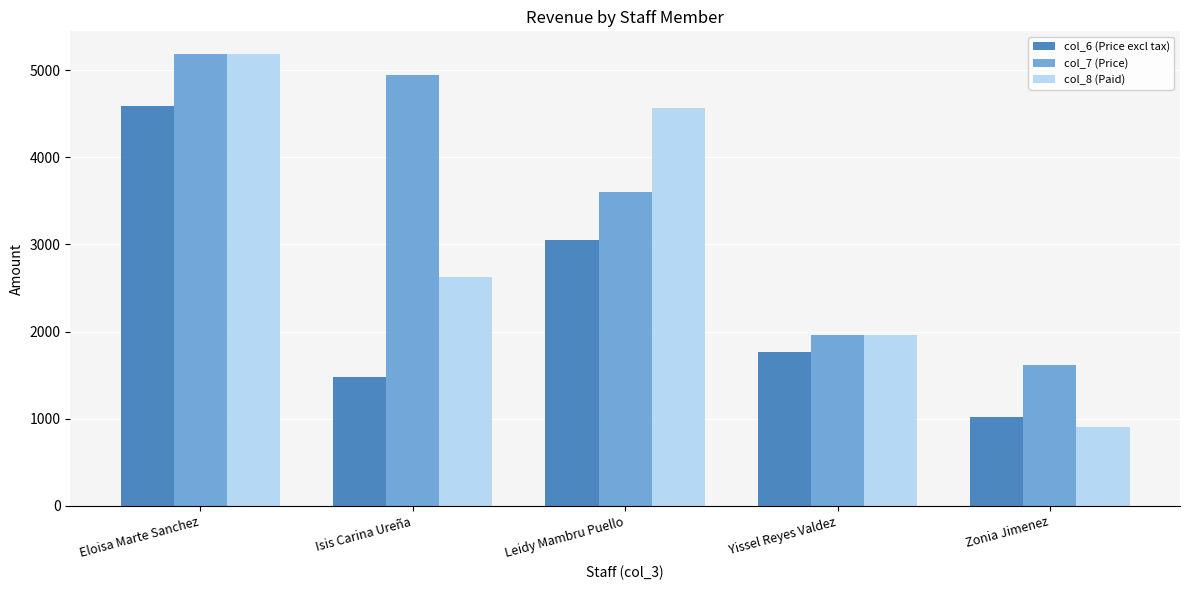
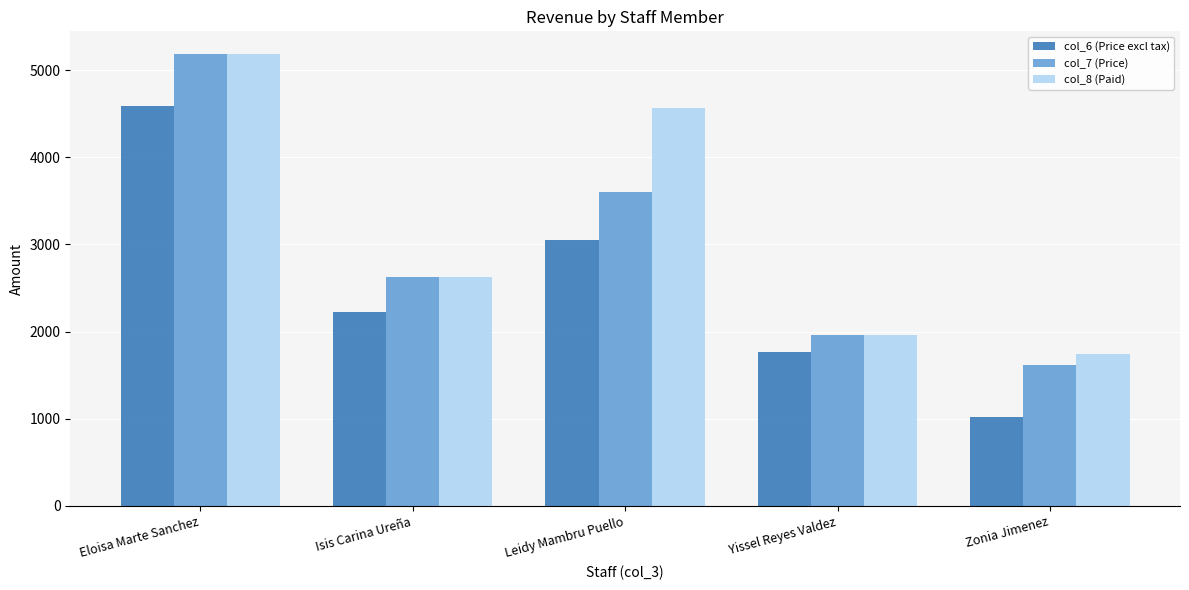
col_6 (Price excl tax), Isis Carina Ureña: 1500 -> 2200
col_7 (Price), Isis Carina Ureña: 4900 -> 2600
col_8 (Paid), Zonia Jimenez: 900 -> 1700
